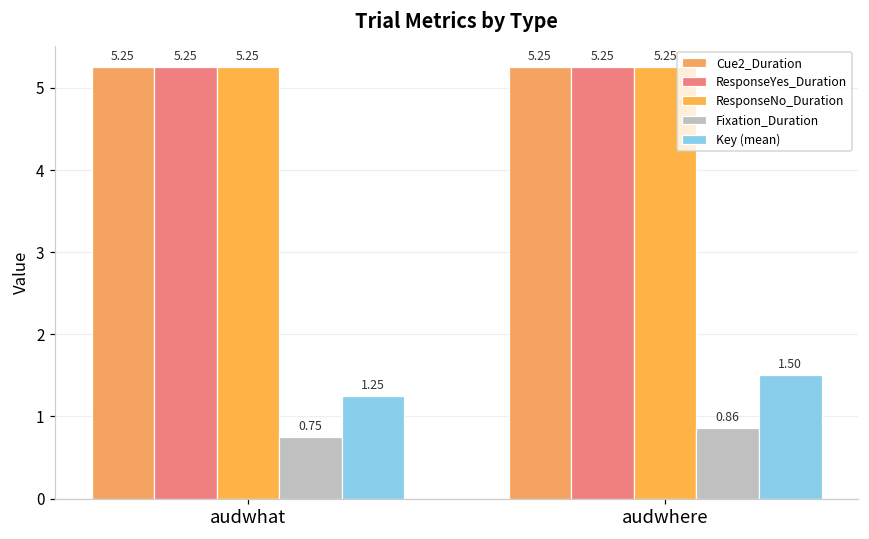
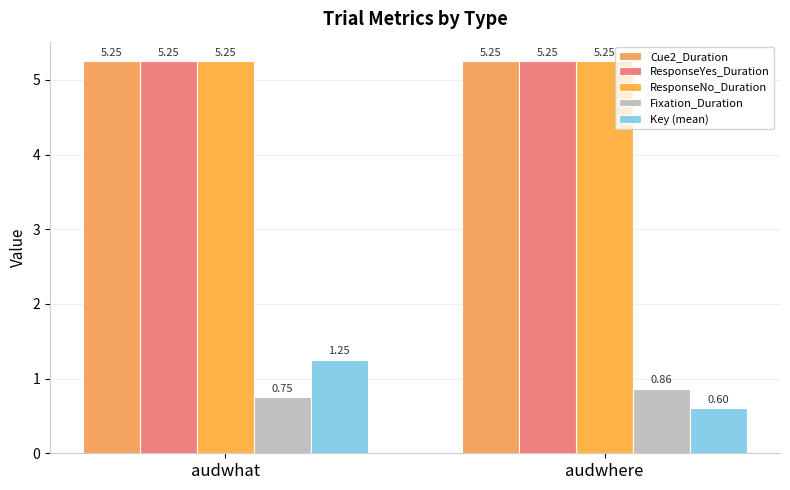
Key (mean), audwhere: 1.50 -> 0.60
